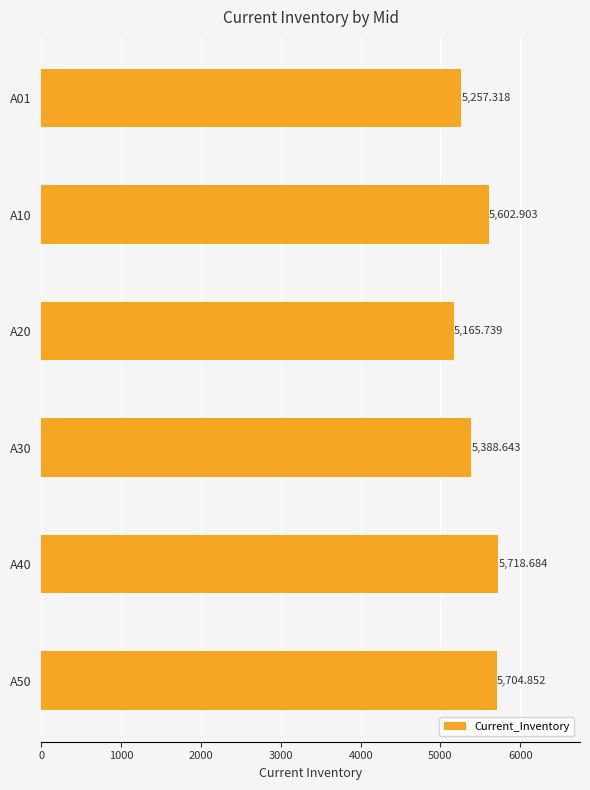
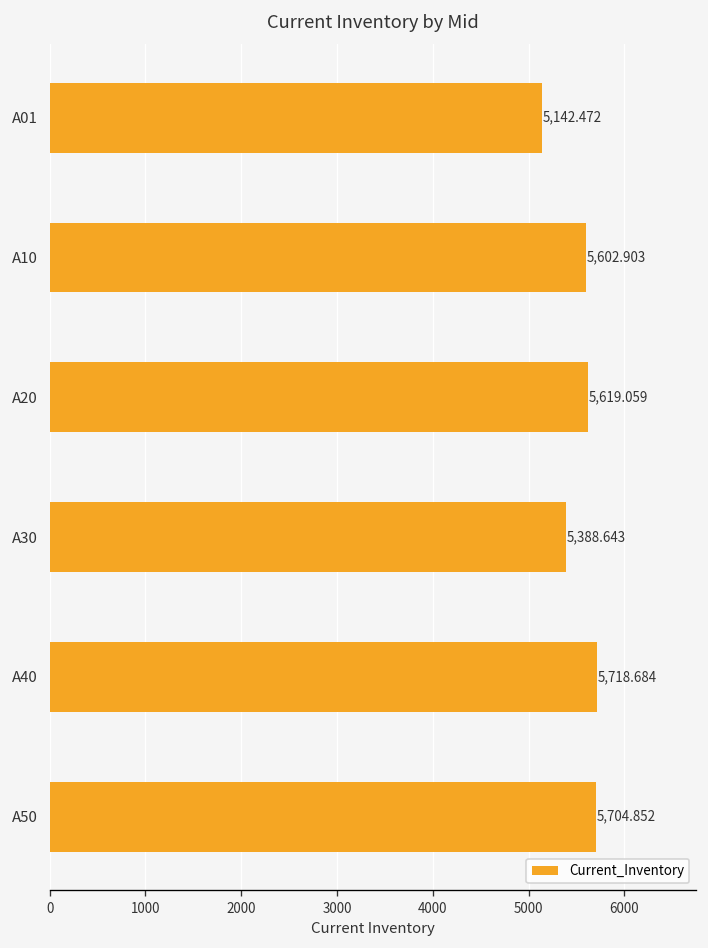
A01: 5,257.318 -> 5,142.472
A20: 5,165.739 -> 5,619.059
